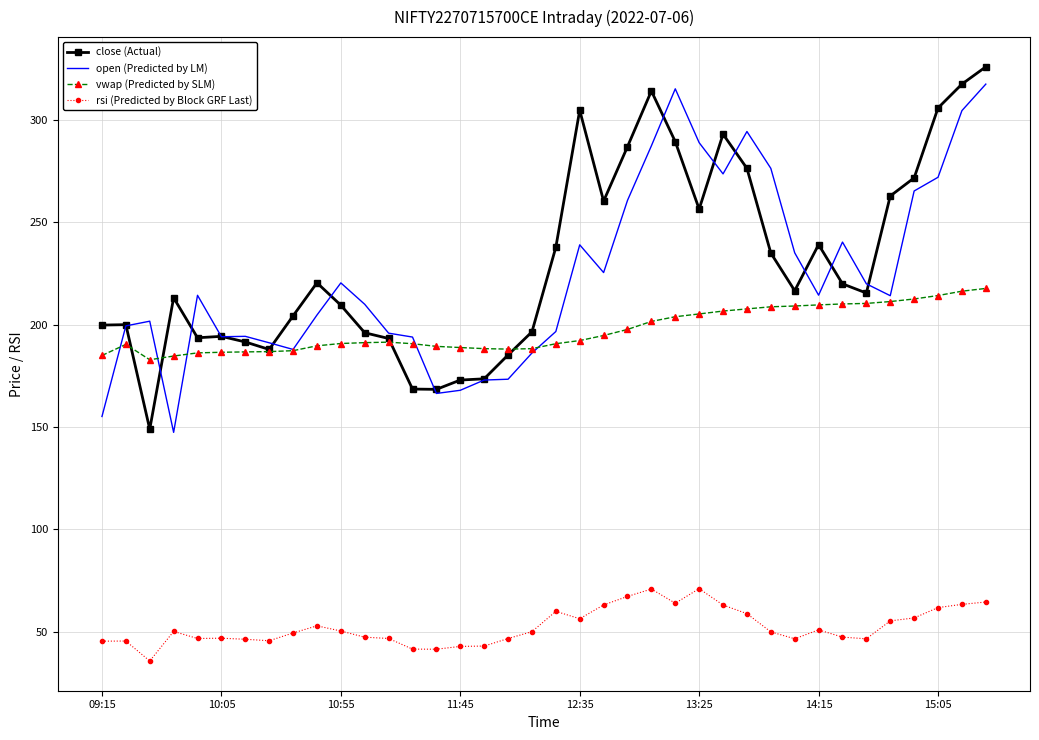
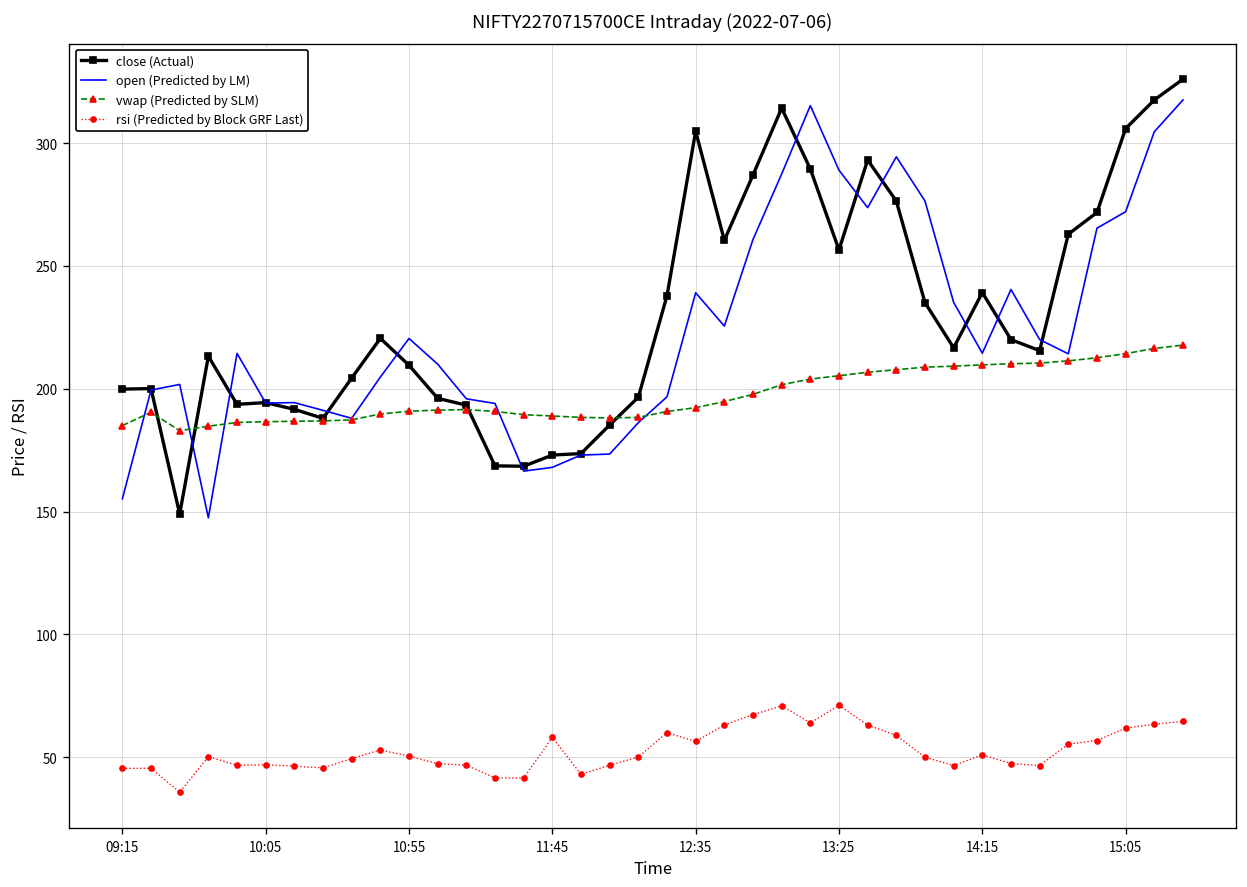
rsi (Predicted by Block GRF Last), 11:45: 43 -> 58
